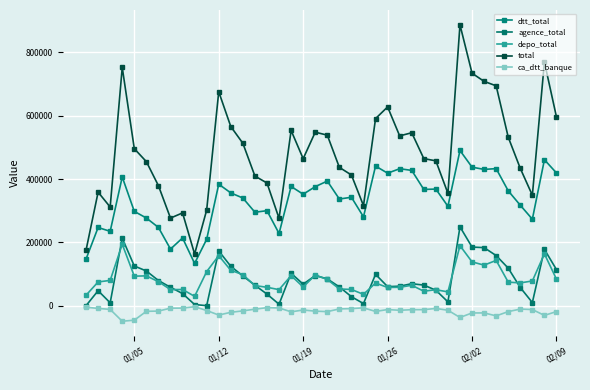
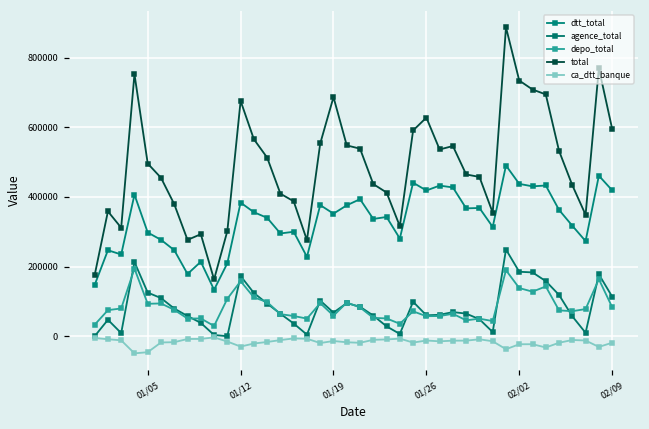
total, 01/19: 460000 -> 690000
